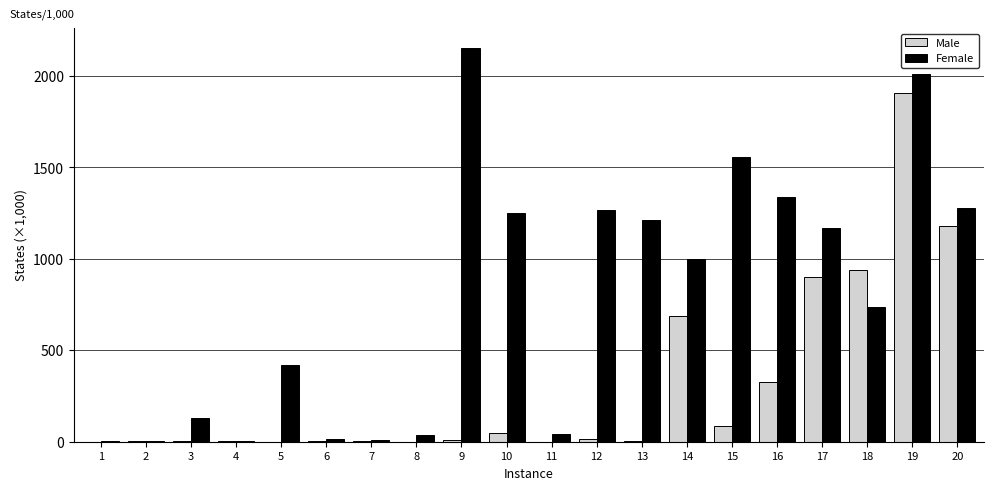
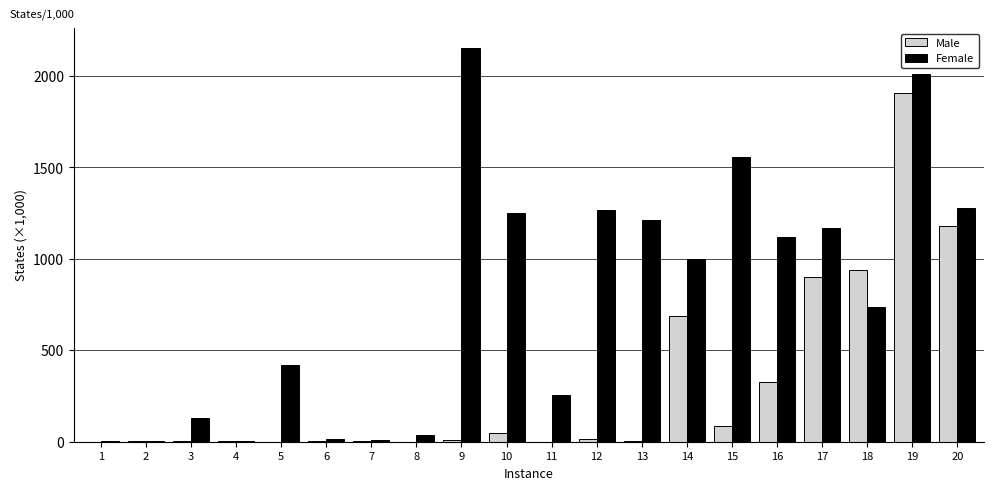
Female, 11: 40 -> 260
Female, 16: 1340 -> 1120
